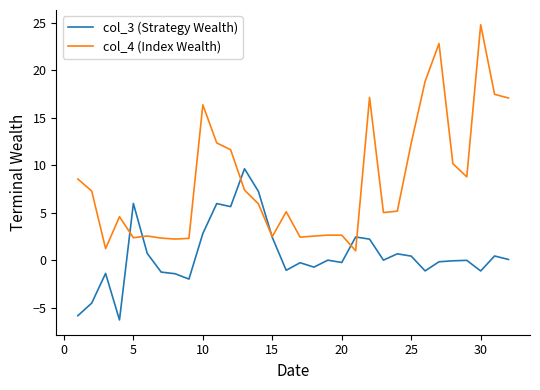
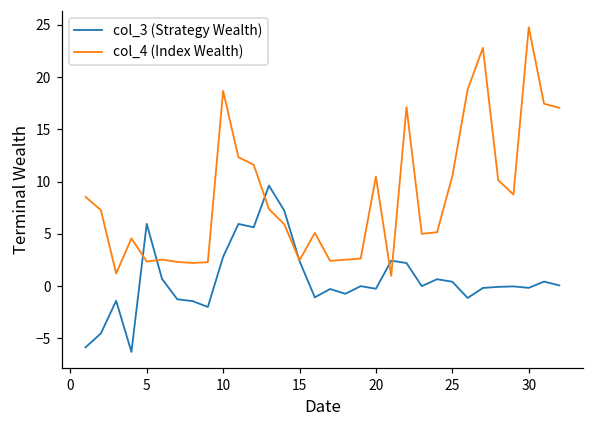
col_4 (Index Wealth), 10: 16 -> 19
col_4 (Index Wealth), 20: 3 -> 10
col_4 (Index Wealth), 25: 12 -> 11
col_3 (Strategy Wealth), 30: -1 -> 0
